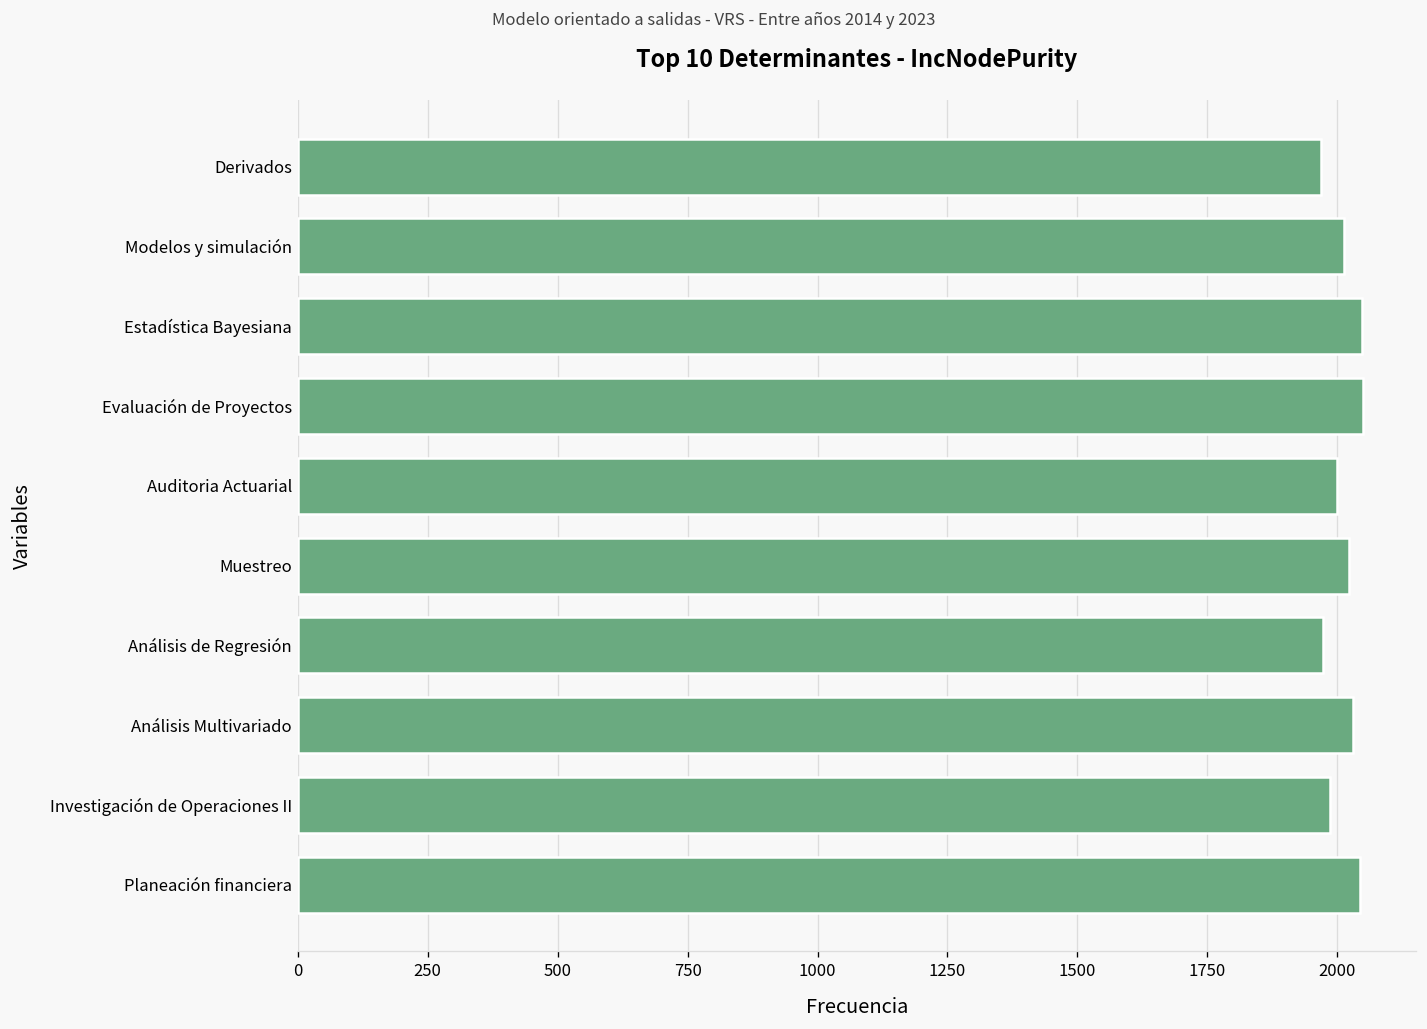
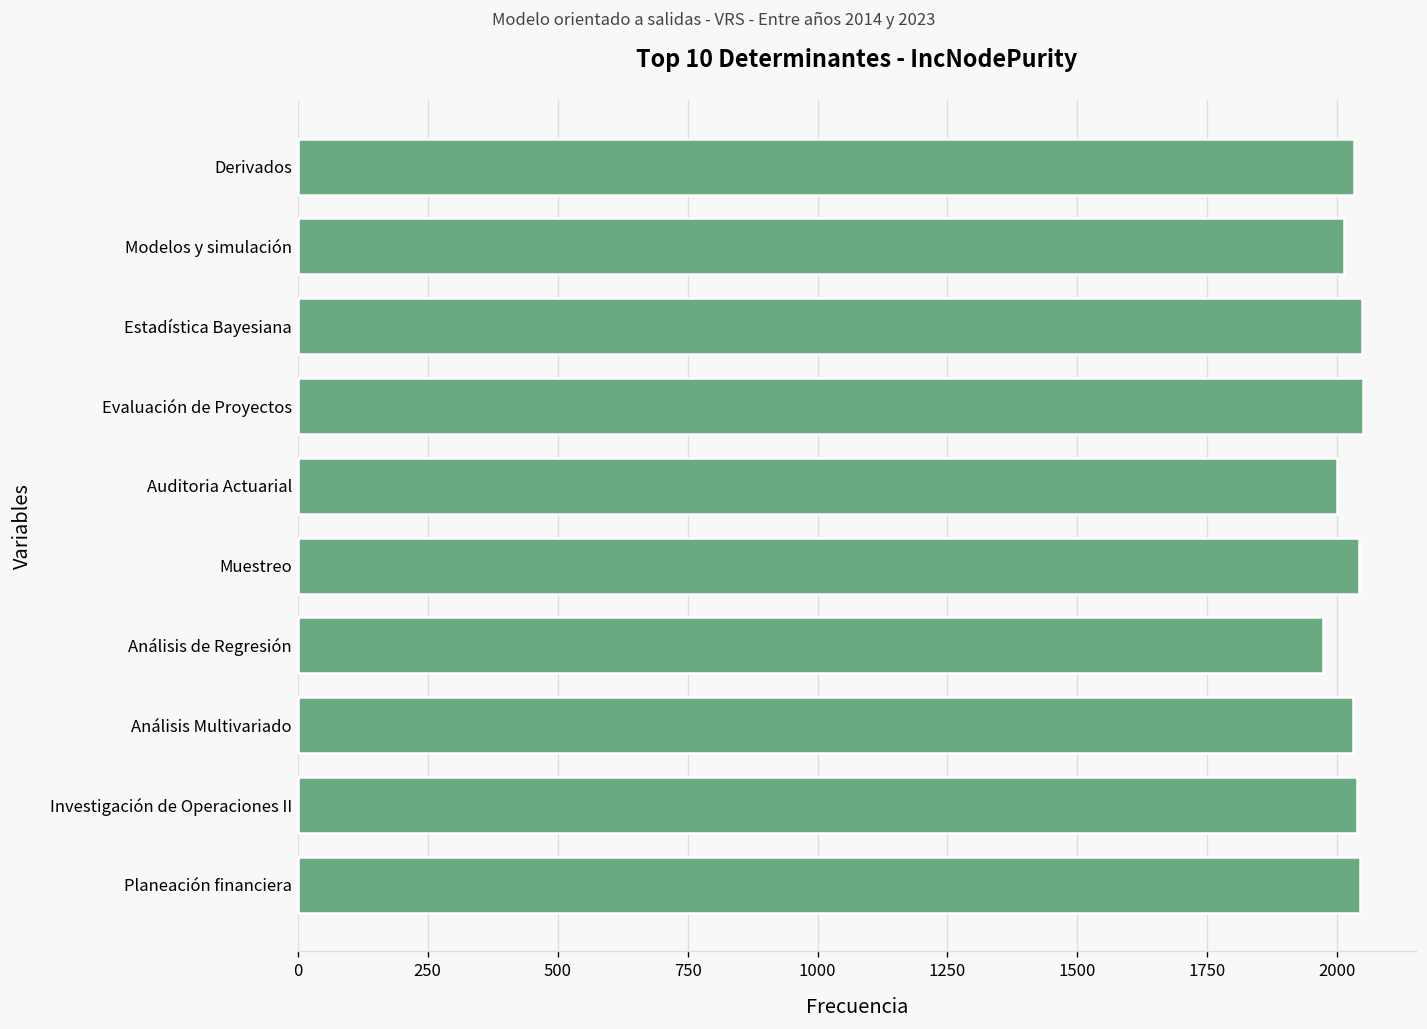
Derivados: 1970 -> 2030
Muestreo: 2020 -> 2040
Investigación de Operaciones II: 1990 -> 2040
